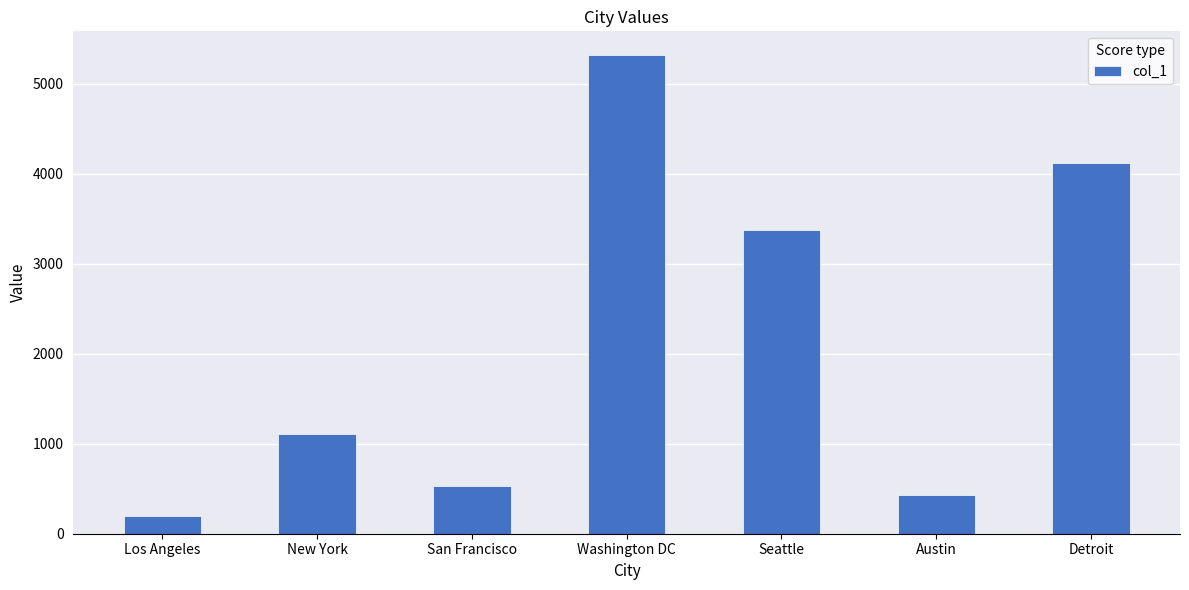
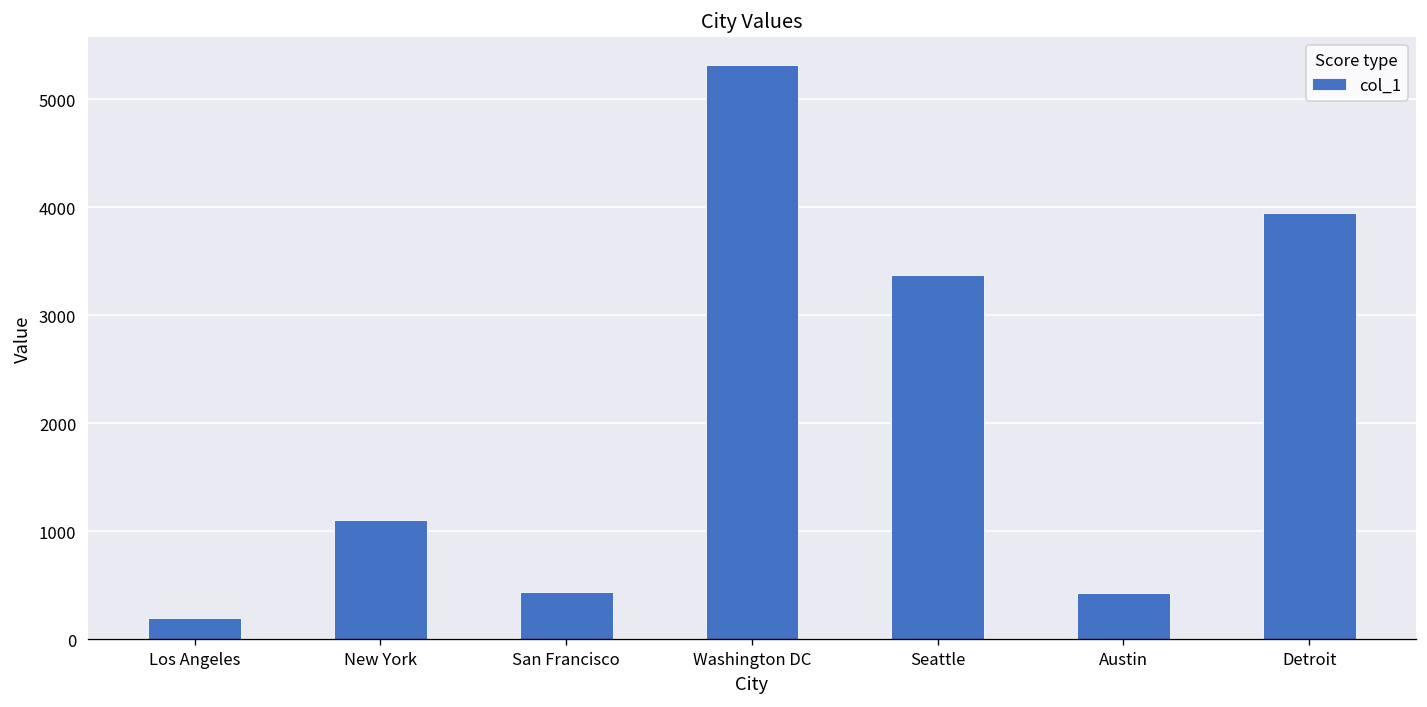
San Francisco: 500 -> 400
Detroit: 4100 -> 3900
